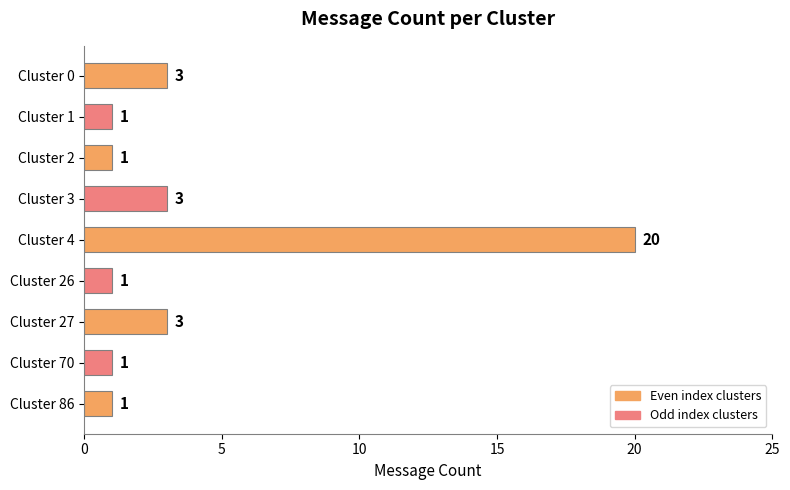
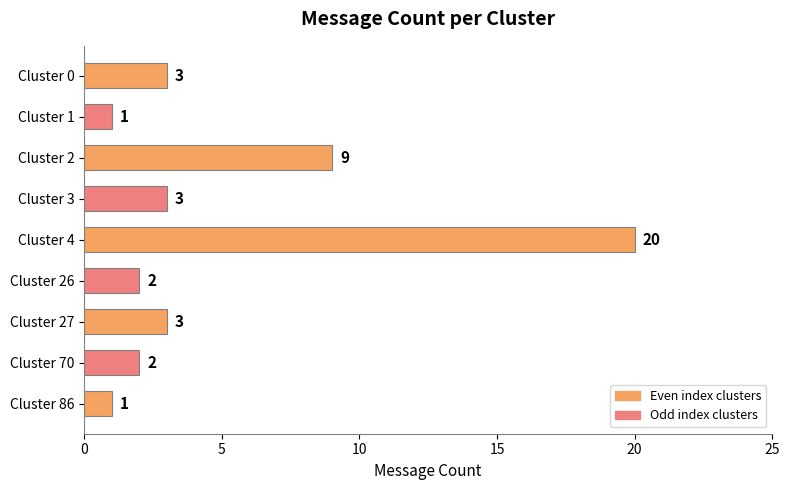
Cluster 2: 1 -> 9
Cluster 26: 1 -> 2
Cluster 70: 1 -> 2
